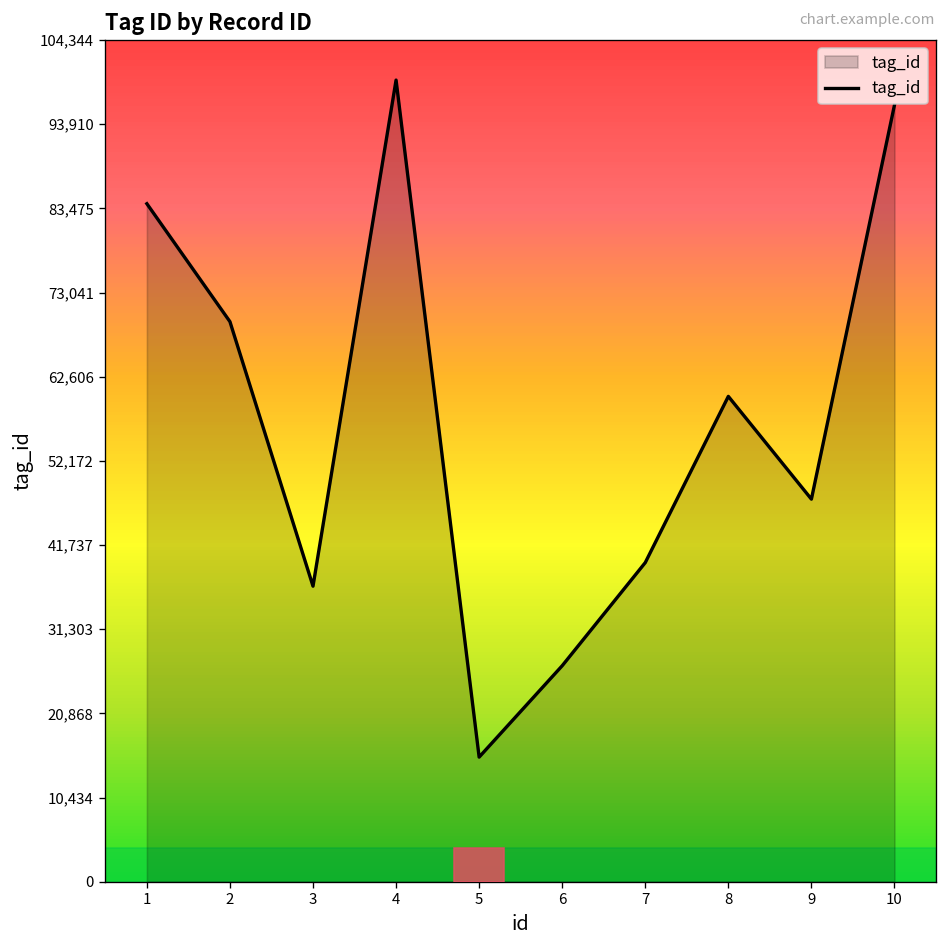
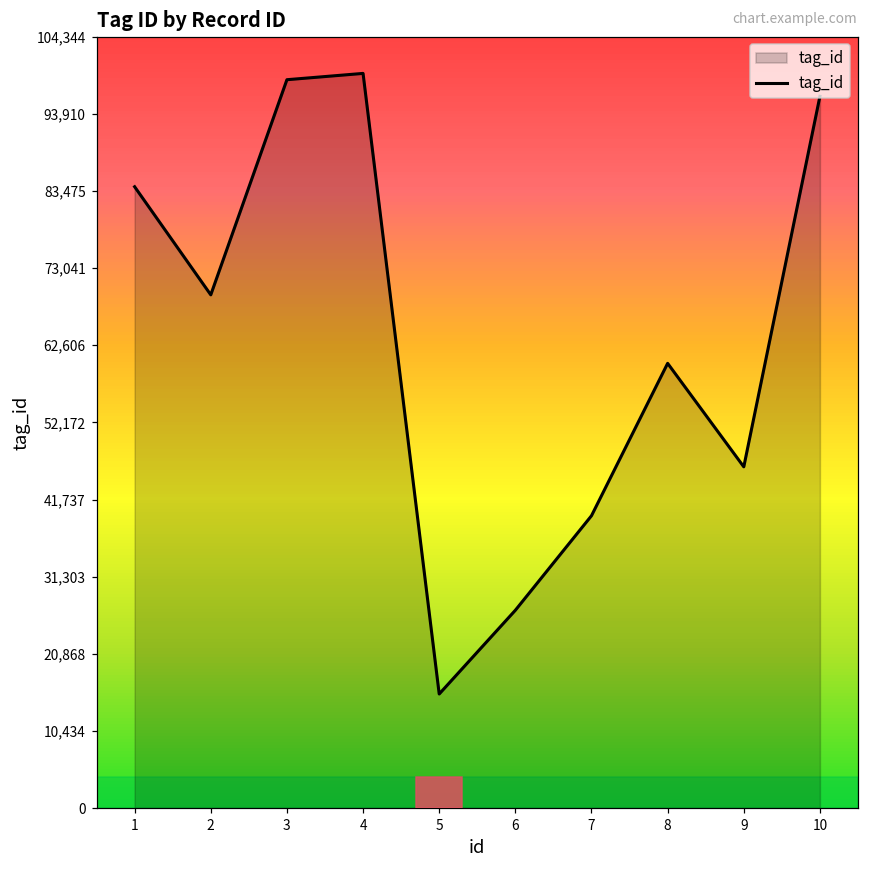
3: 37,000 -> 99,000
9: 47,000 -> 46,000
